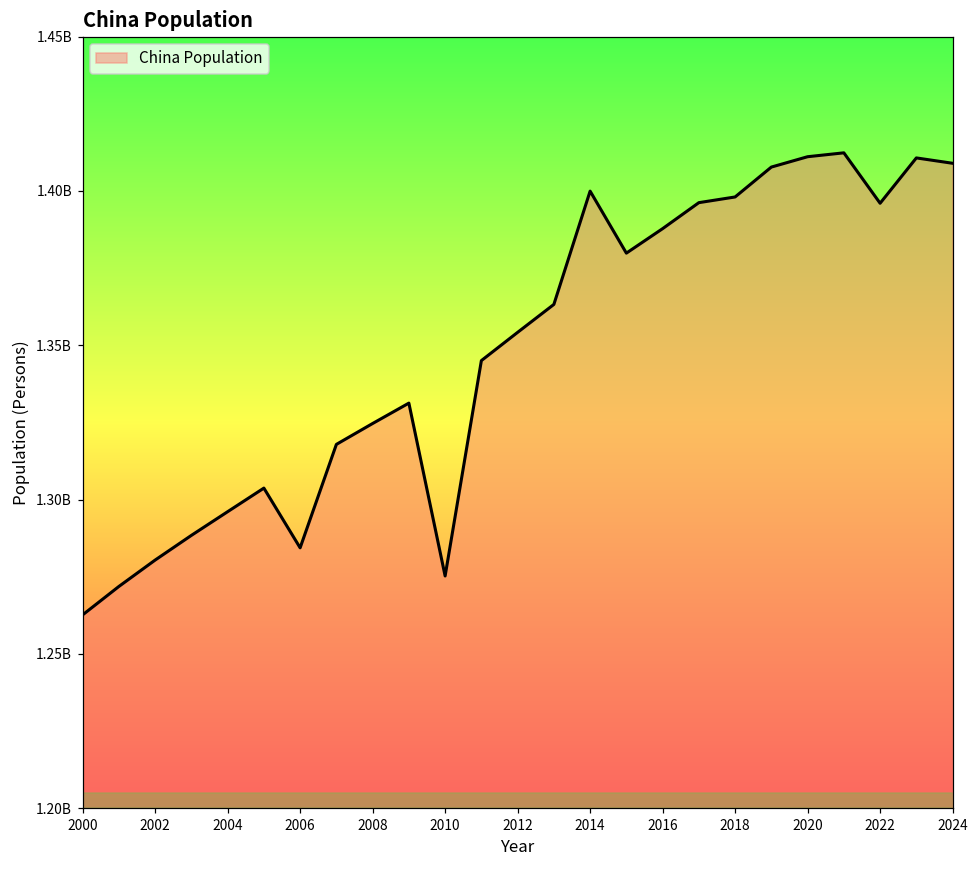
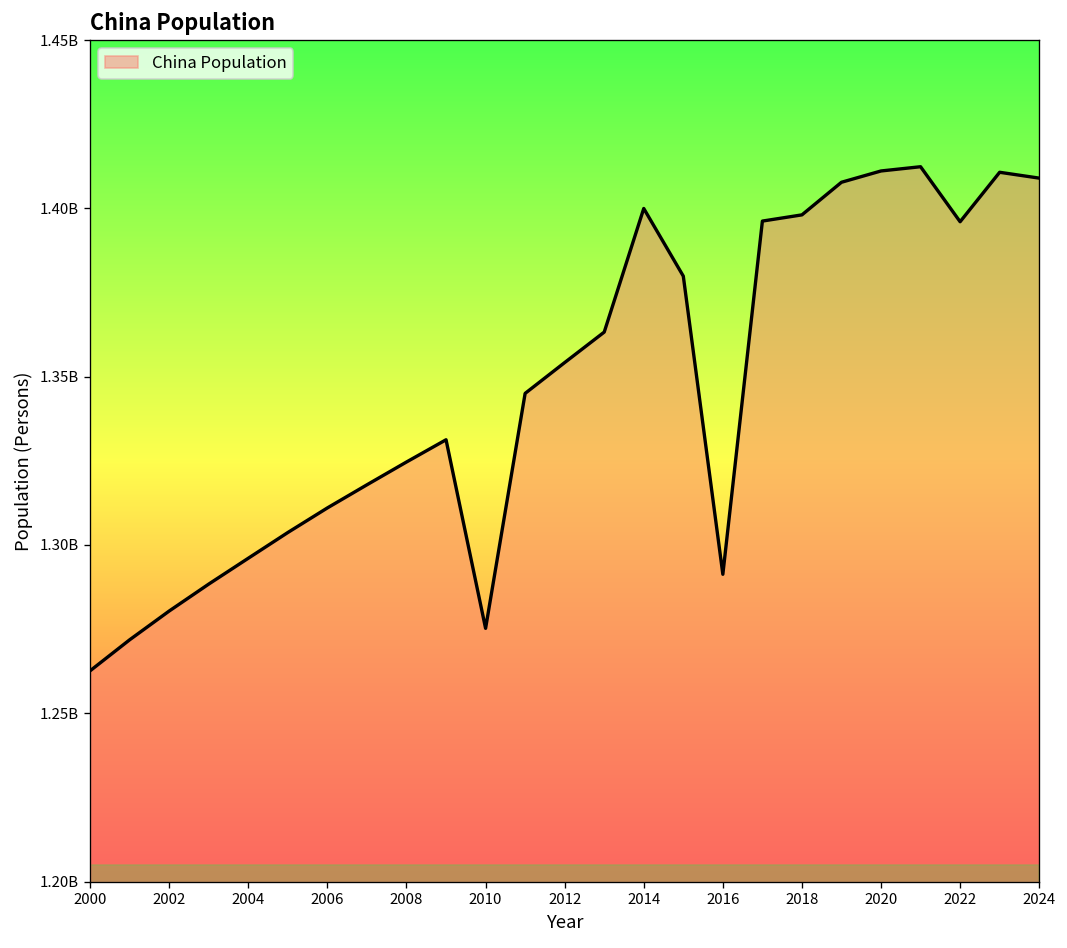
2006: 1284000000 -> 1311000000
2016: 1388000000 -> 1291000000
